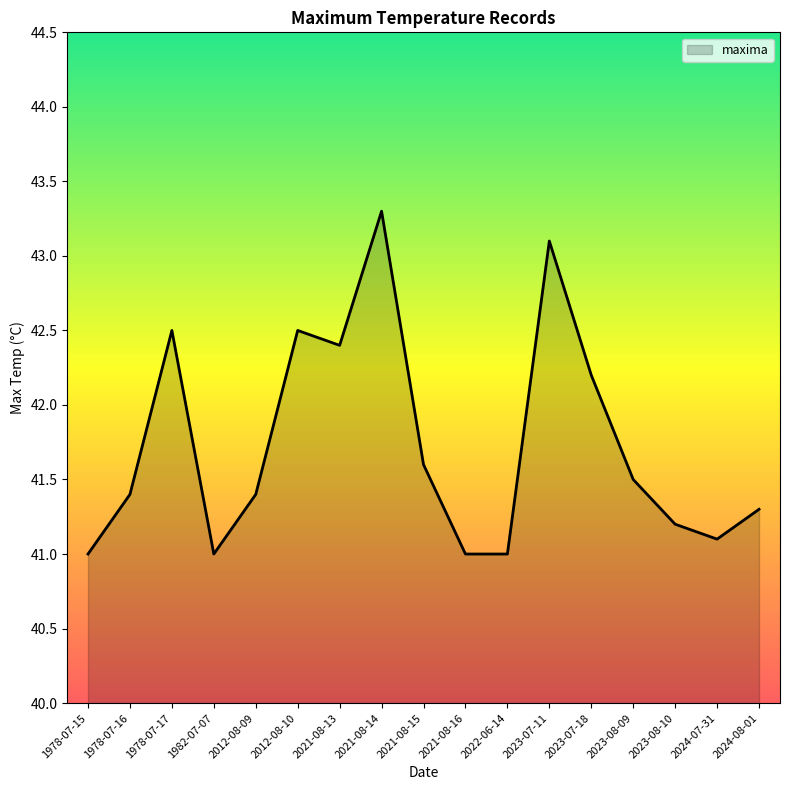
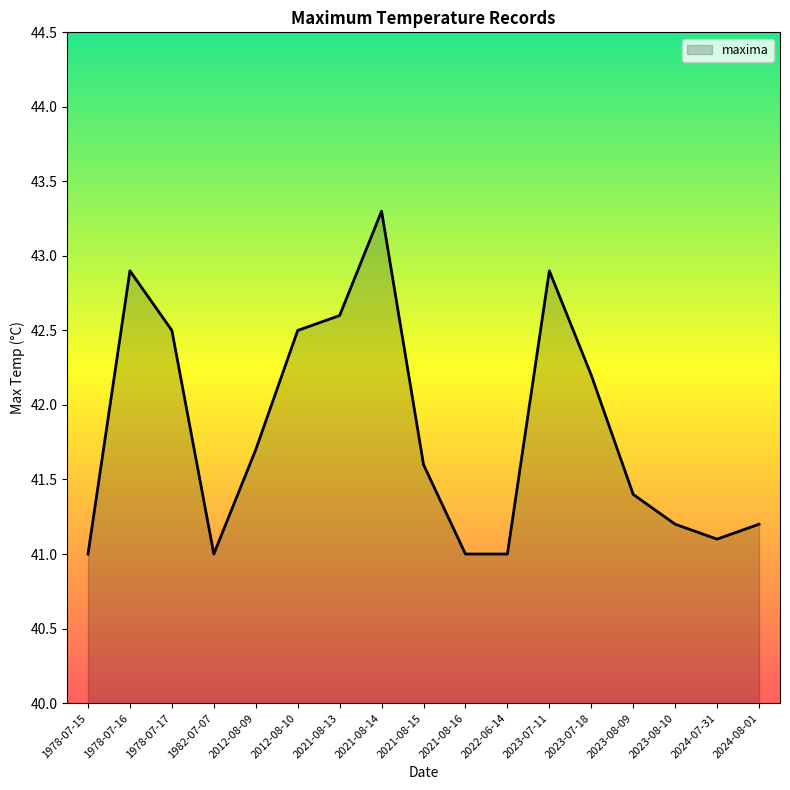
1978-07-16: 41.4 -> 42.9
2012-08-09: 41.4 -> 41.7
2021-08-13: 42.4 -> 42.6
2023-07-11: 43.1 -> 42.9
2023-08-09: 41.5 -> 41.4
2024-08-01: 41.3 -> 41.2
